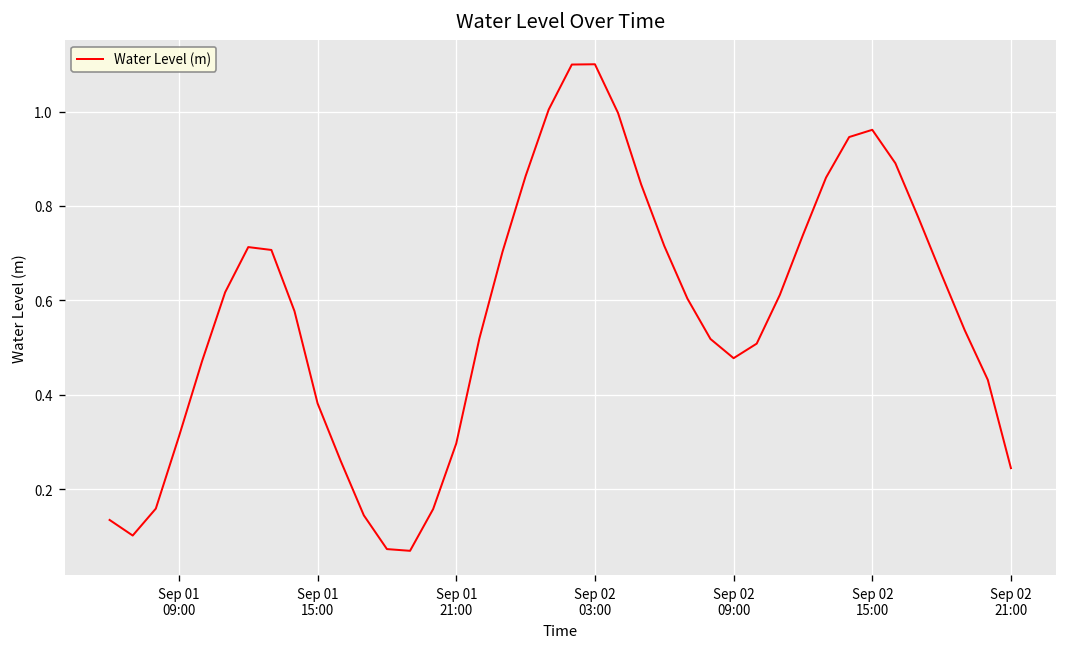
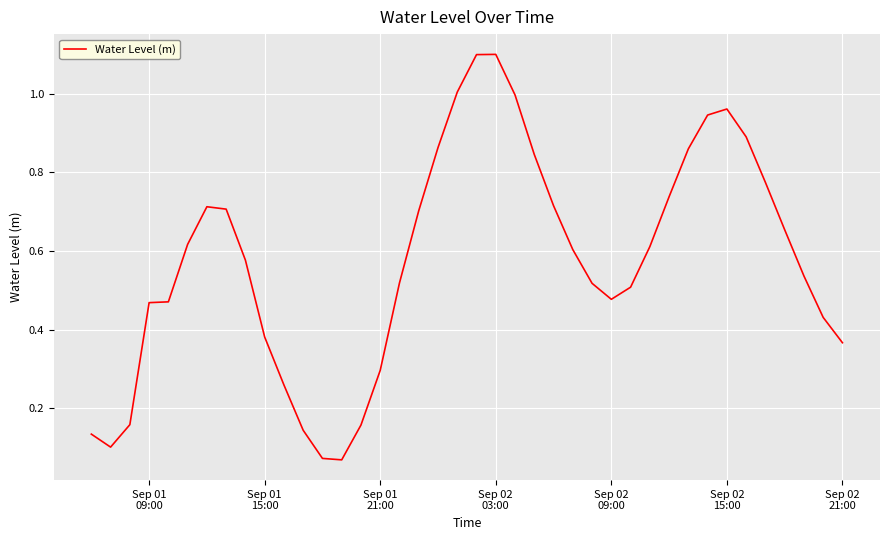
Sep 01 09:00: 0.31 -> 0.47
Sep 02 21:00: 0.24 -> 0.37
